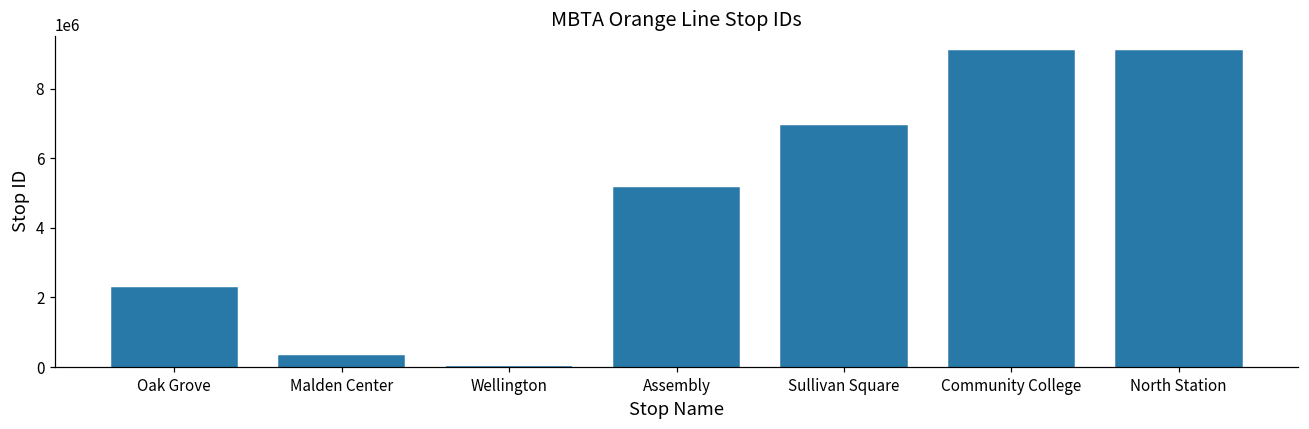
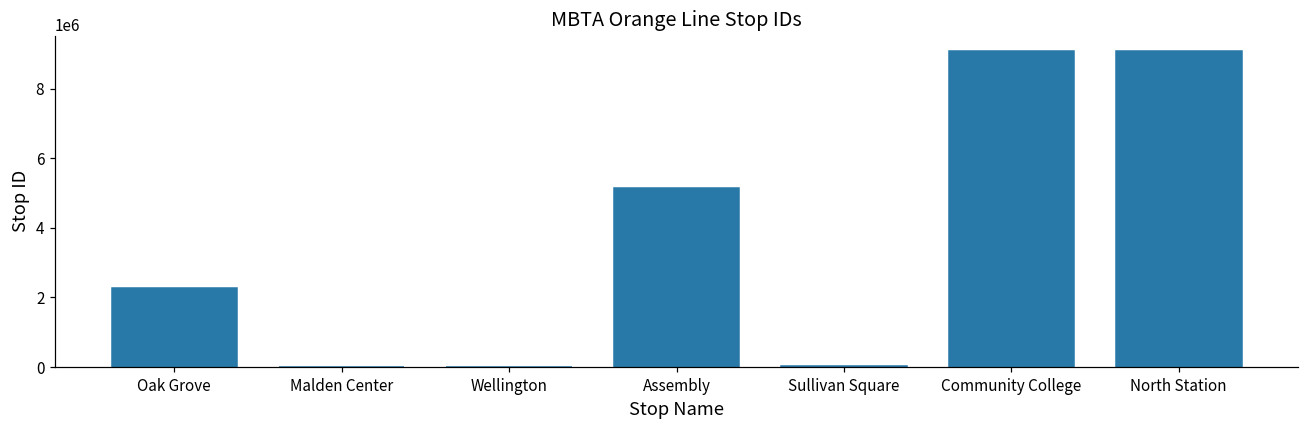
Malden Center: 300000 -> 0
Sullivan Square: 6900000 -> 0
